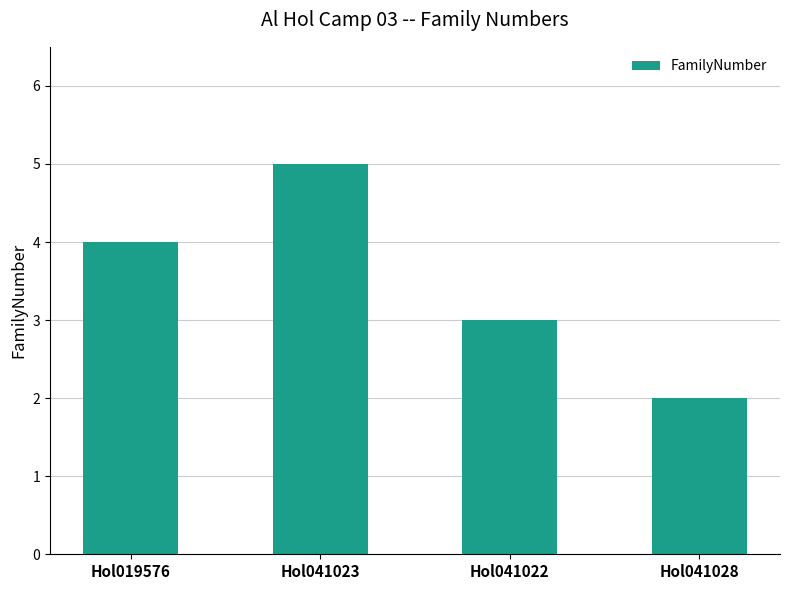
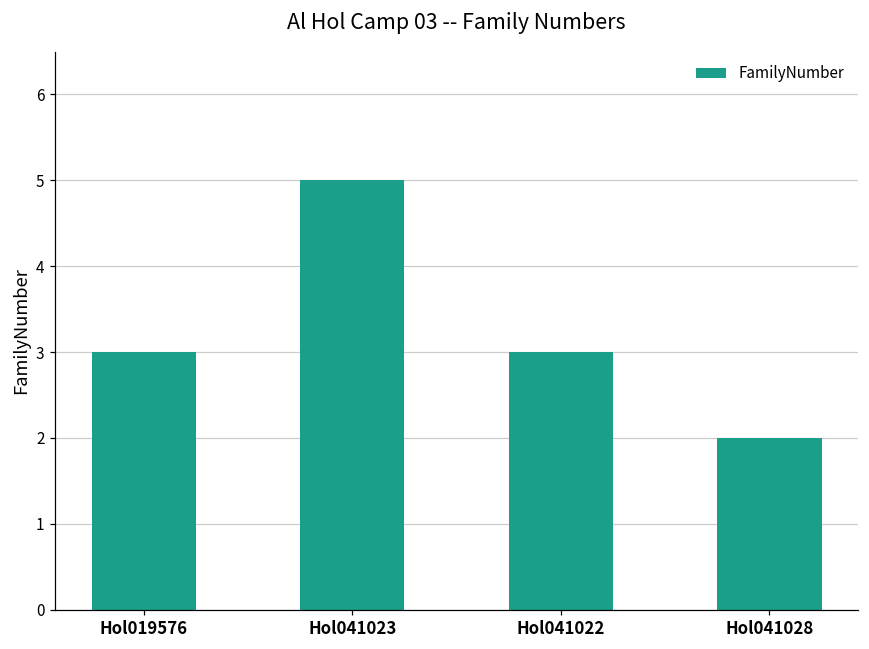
Hol019576: 4 -> 3
